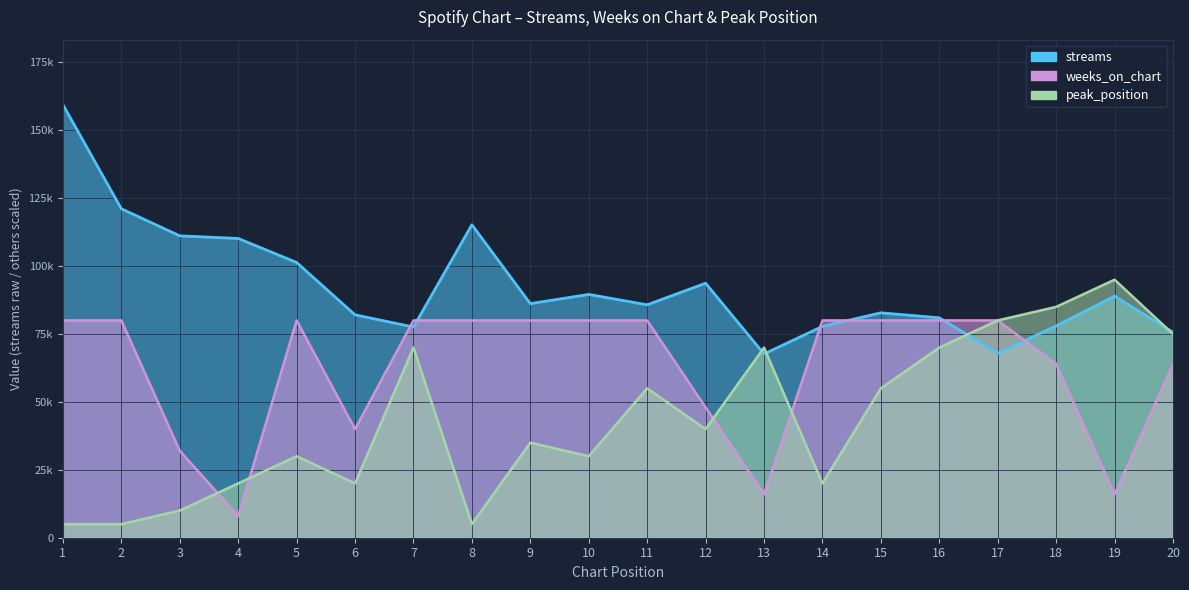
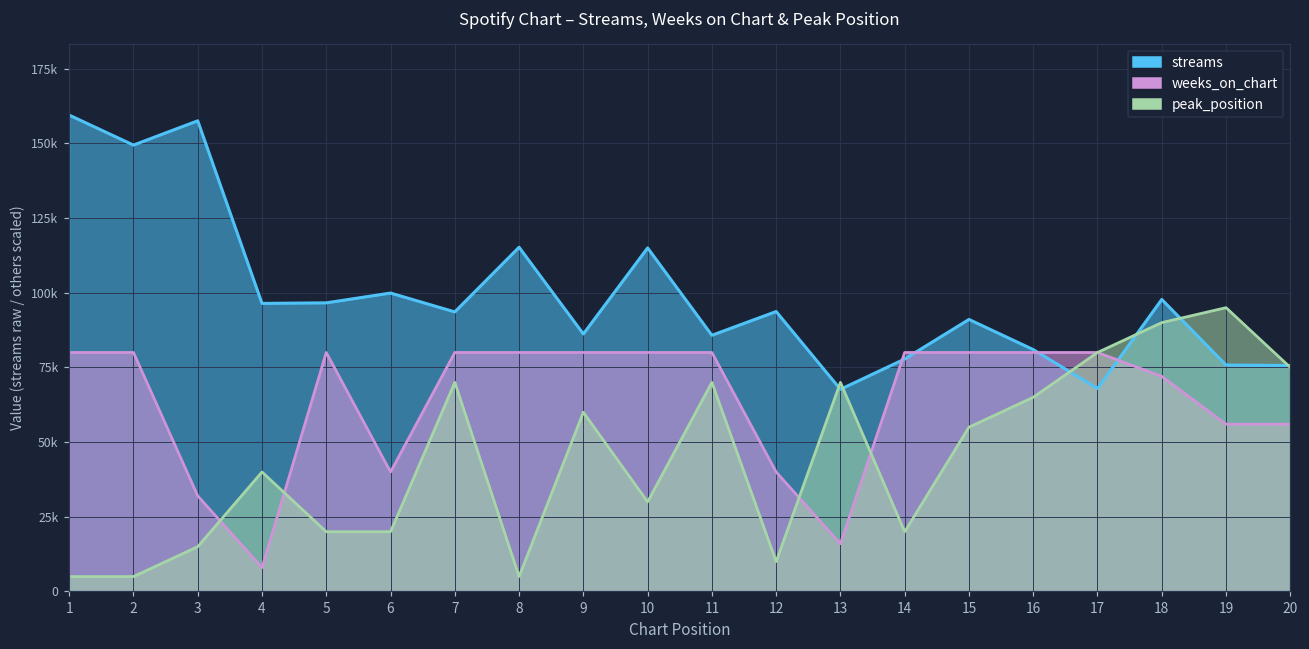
streams, 2: 121000 -> 149000
streams, 3: 111000 -> 158000
peak_position, 3: 10000 -> 15000
streams, 4: 110000 -> 96000
peak_position, 4: 20000 -> 40000
streams, 5: 101000 -> 97000
peak_position, 5: 30000 -> 20000
streams, 6: 82000 -> 100000
streams, 7: 78000 -> 94000
peak_position, 9: 35000 -> 60000
streams, 10: 90000 -> 115000
peak_position, 11: 55000 -> 70000
weeks_on_chart, 12: 48000 -> 40000
peak_position, 12: 40000 -> 10000
streams, 15: 83000 -> 91000
peak_position, 16: 70000 -> 65000
streams, 18: 78000 -> 98000
weeks_on_chart, 18: 64000 -> 72000
peak_position, 18: 85000 -> 90000
streams, 19: 89000 -> 76000
weeks_on_chart, 19: 16000 -> 56000
weeks_on_chart, 20: 64000 -> 56000
